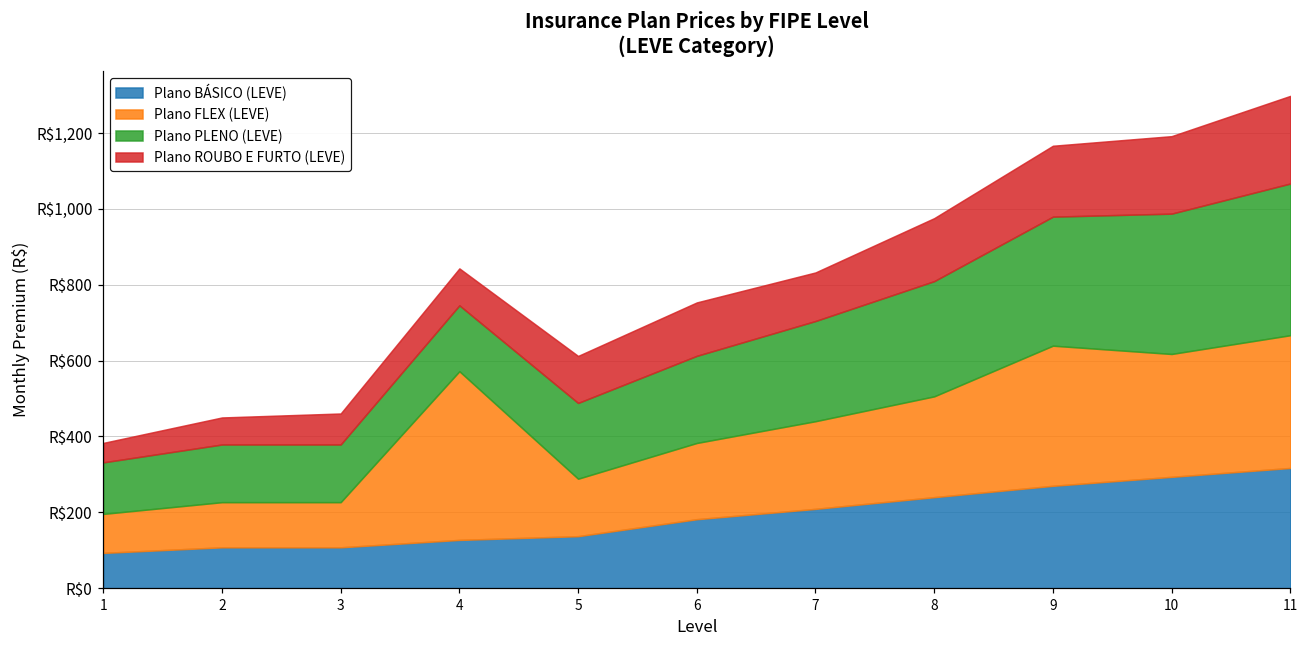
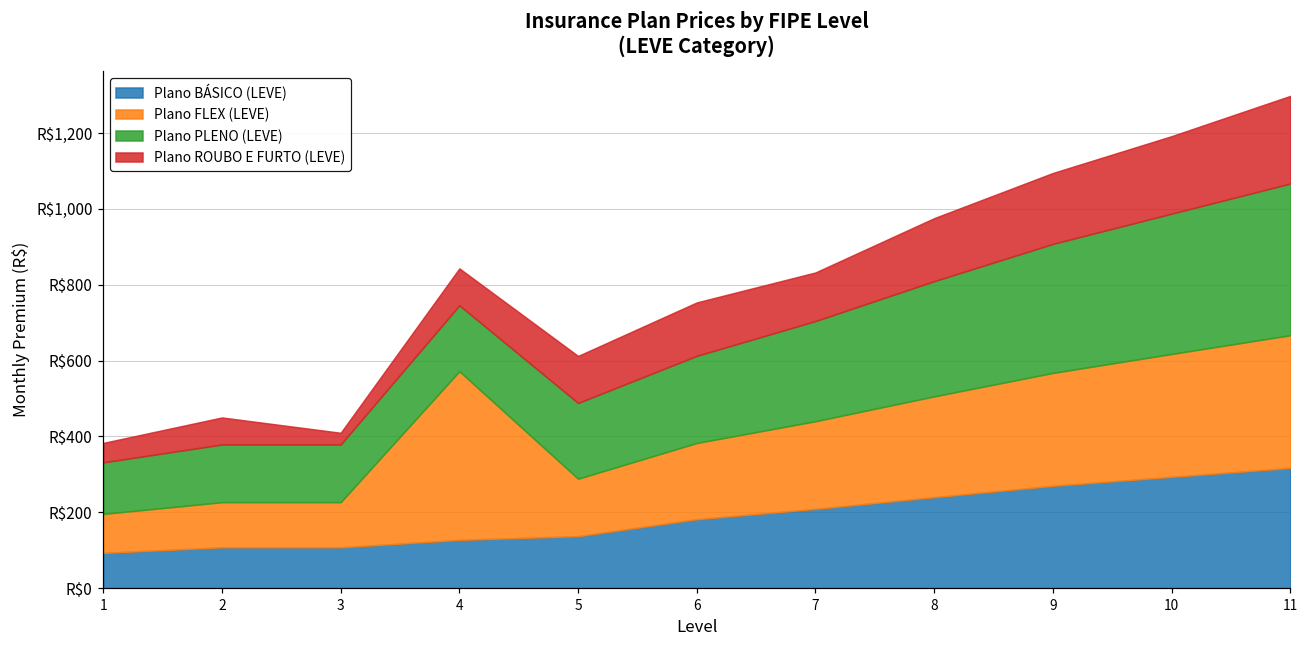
Plano ROUBO E FURTO (LEVE), 3: R$80 -> R$30
Plano FLEX (LEVE), 9: R$370 -> R$300
